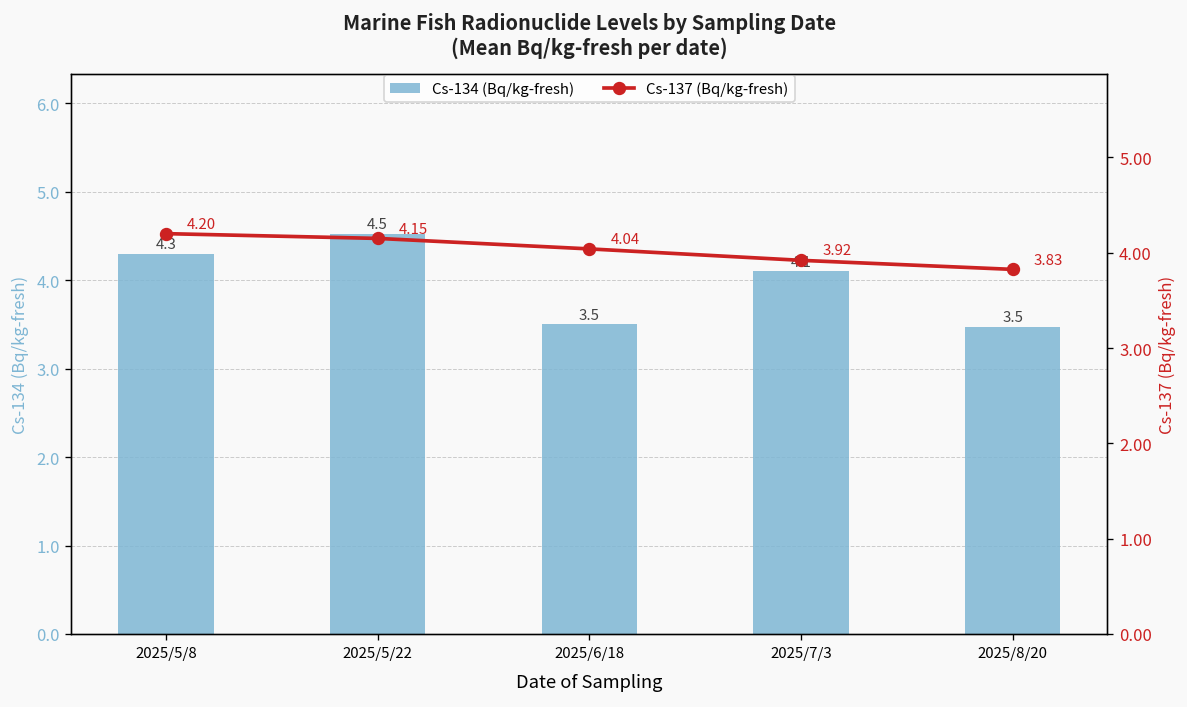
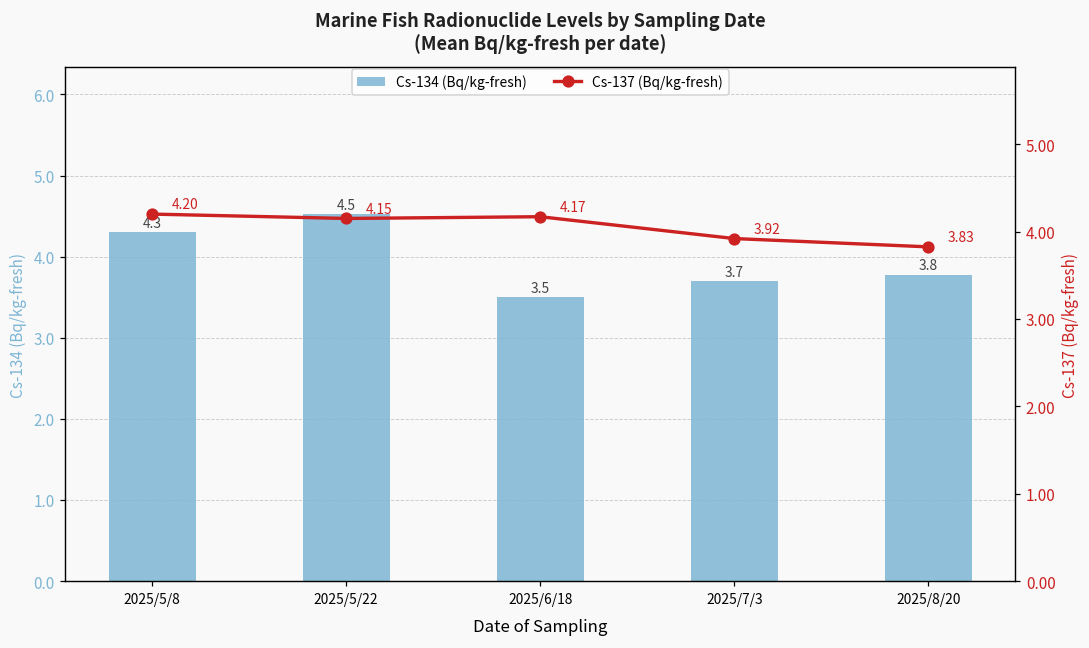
Cs-134 (Bq/kg-fresh), 2025/7/3: 4.1 -> 3.7
Cs-134 (Bq/kg-fresh), 2025/8/20: 3.5 -> 3.8
Cs-137 (Bq/kg-fresh), 2025/6/18: 4.04 -> 4.17
